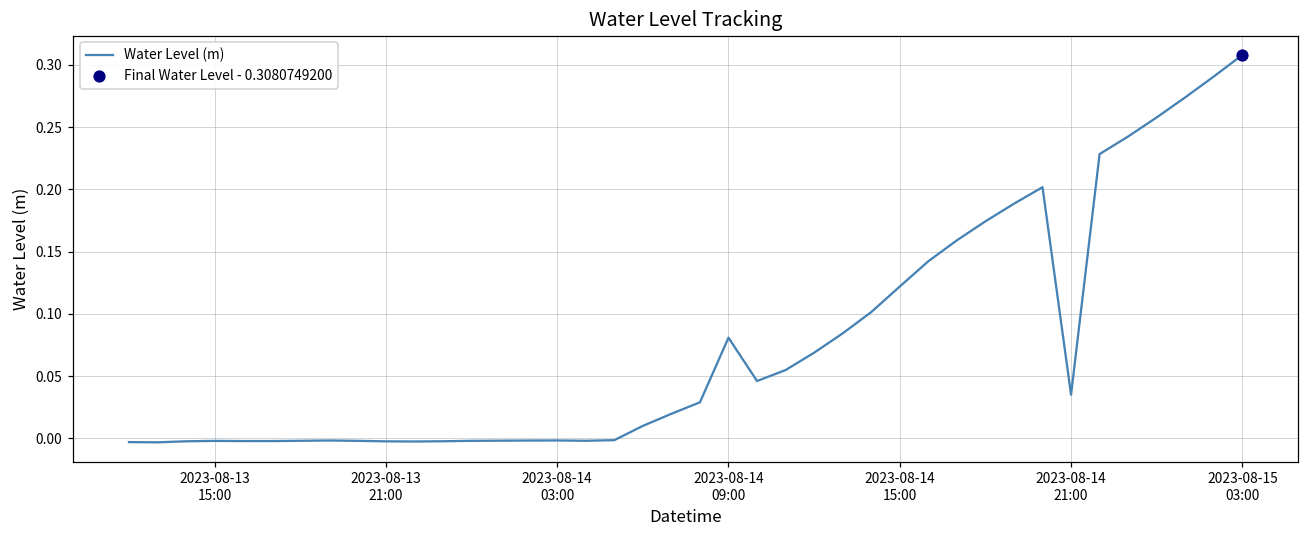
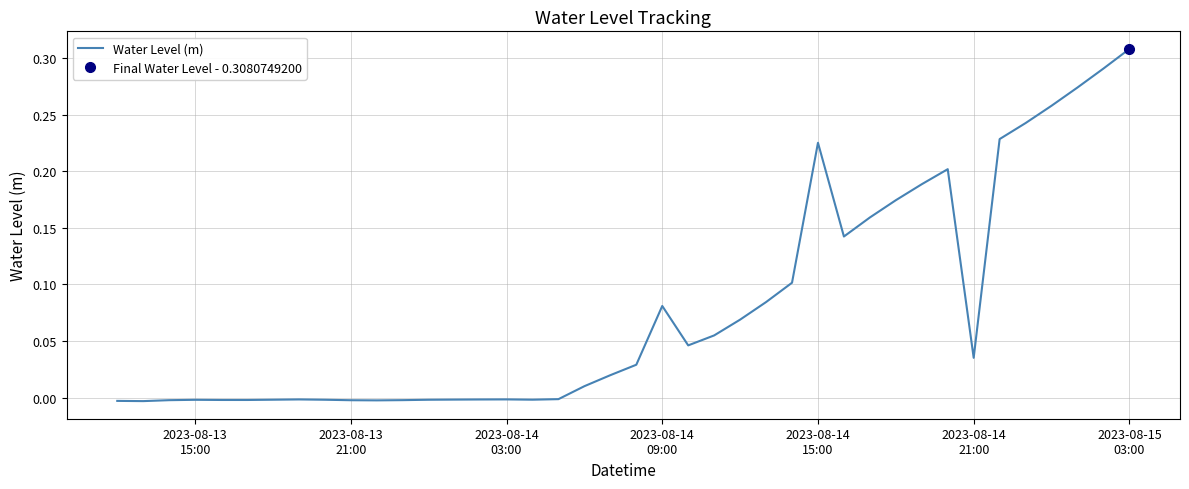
Water Level (m), 2023-08-14 15:00: 0.122 -> 0.225
